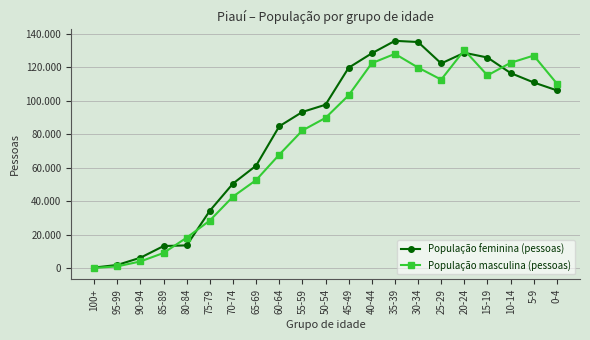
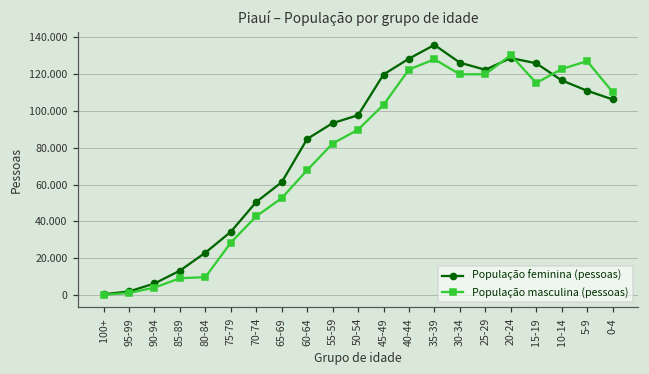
População feminina (pessoas), 80-84: 14 -> 23
População masculina (pessoas), 80-84: 18 -> 10
População feminina (pessoas), 30-34: 135 -> 126
População masculina (pessoas), 25-29: 113 -> 120
